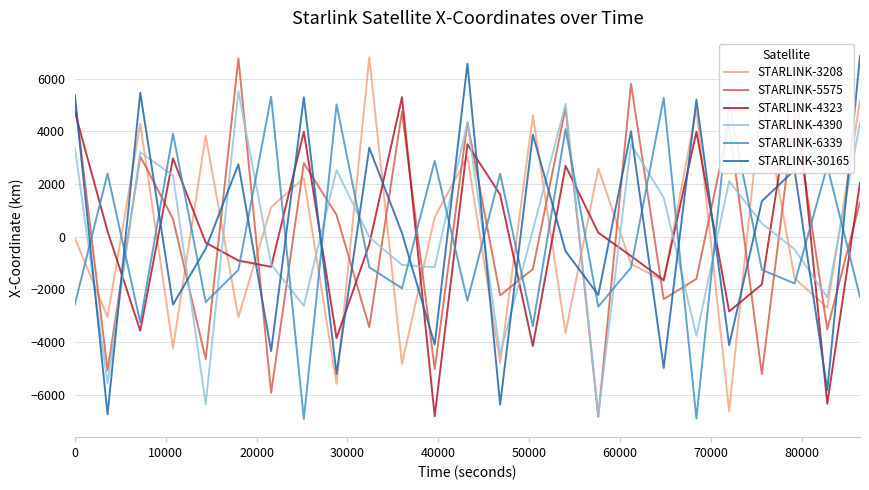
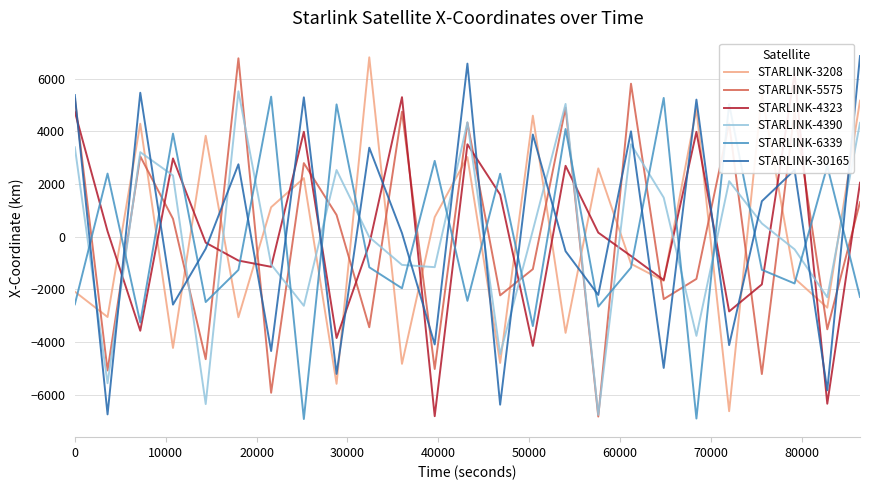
STARLINK-3208, 0: -100 -> -2100
